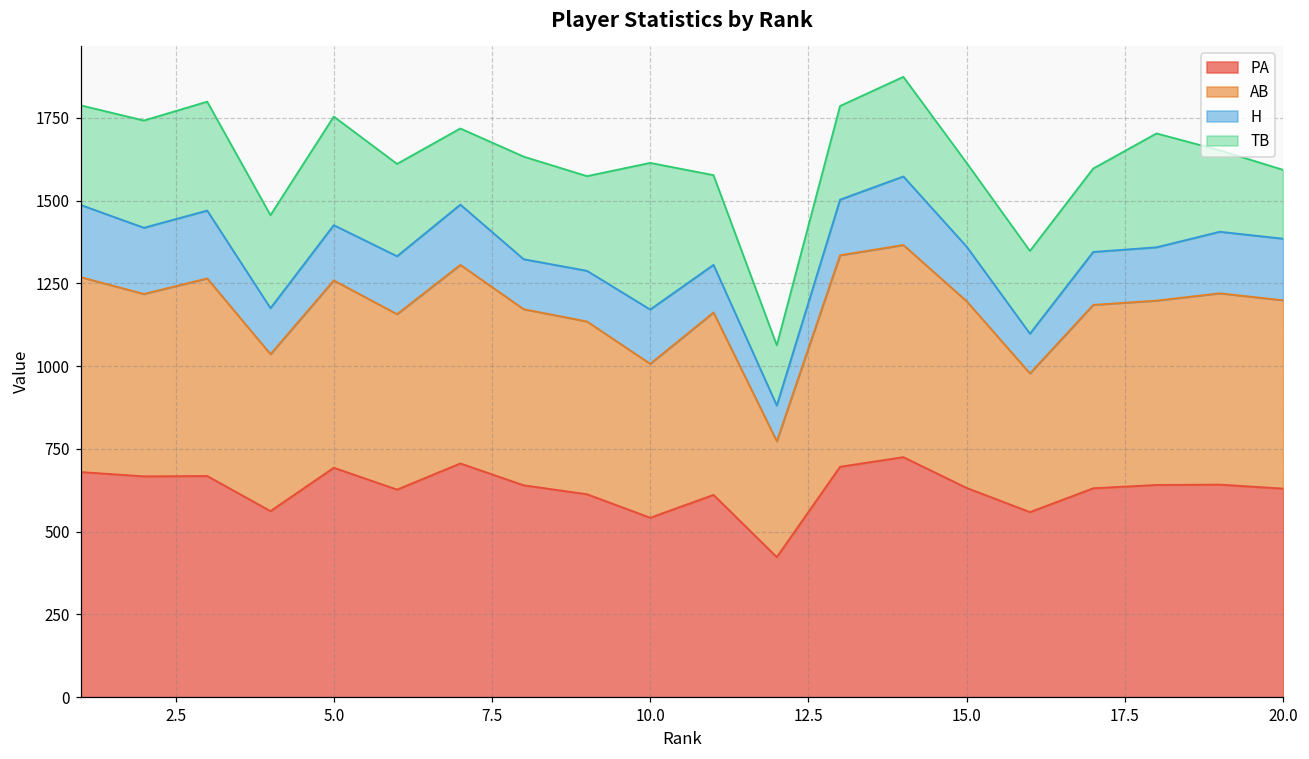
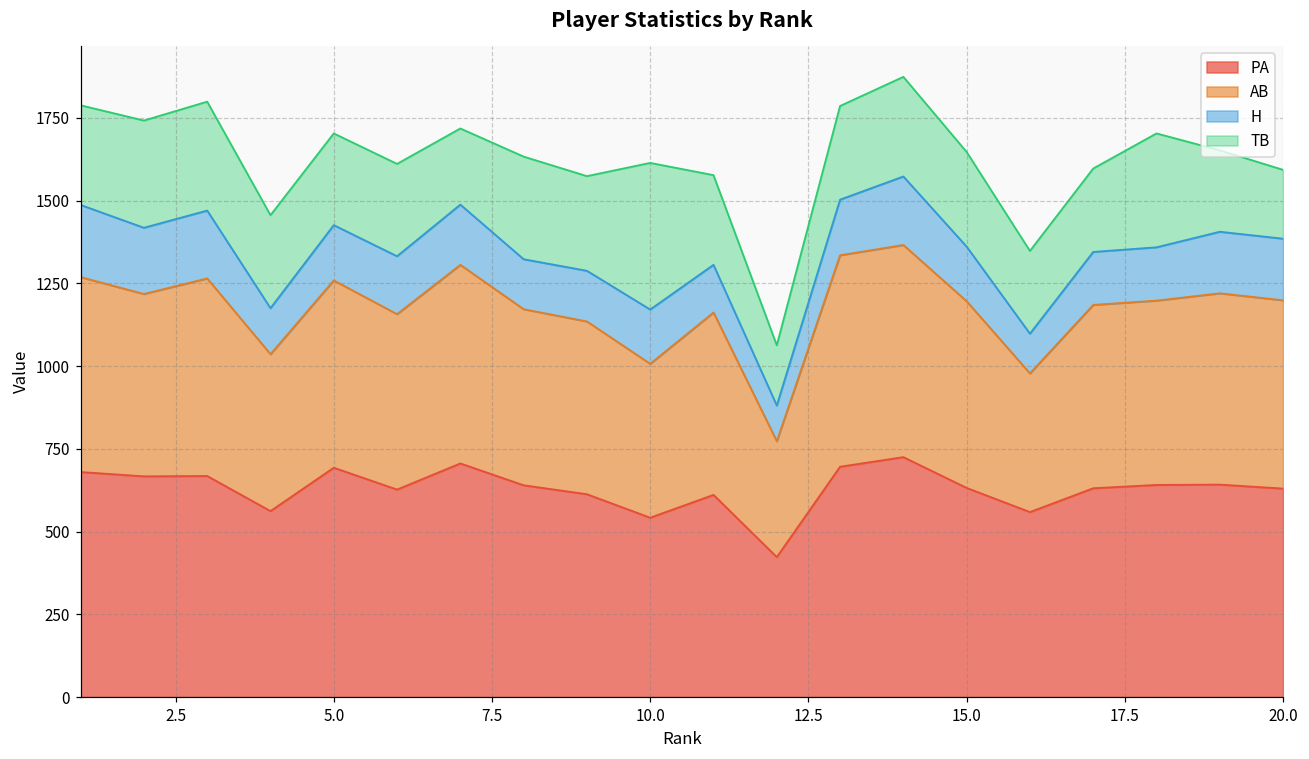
TB, 5.0: 330 -> 280
TB, 15.0: 250 -> 290
